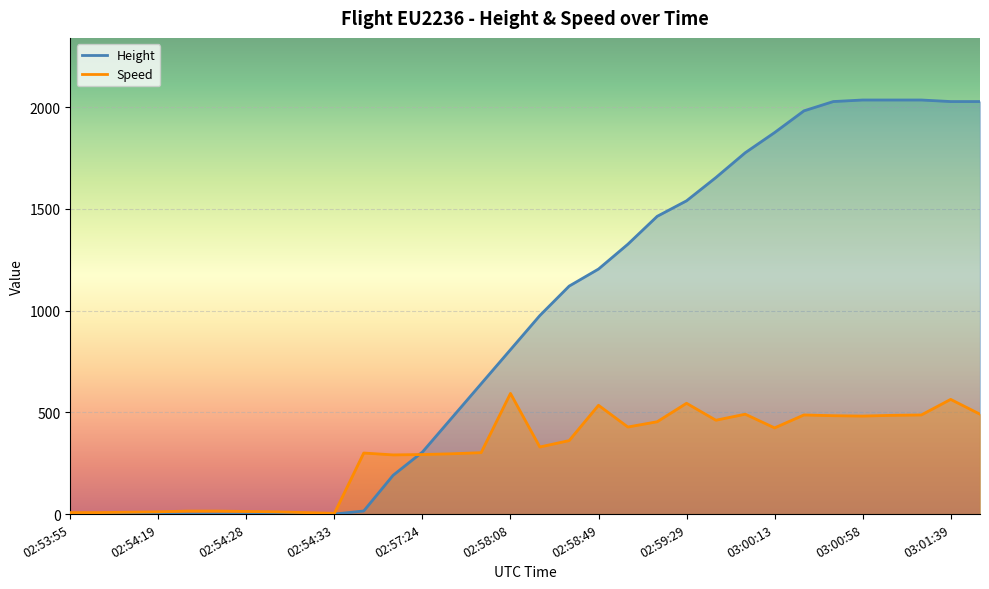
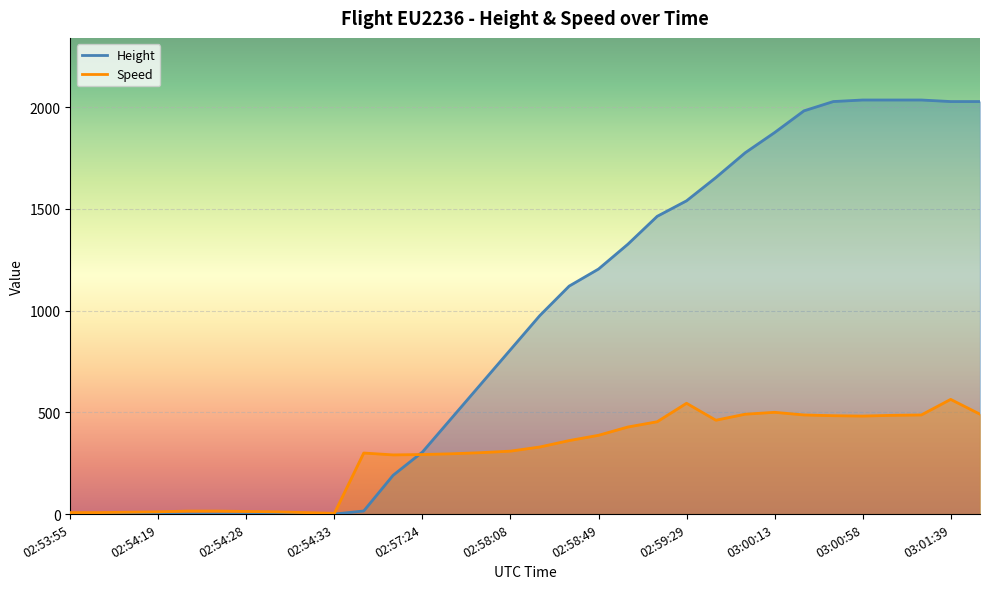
Speed, 02:58:08: 590 -> 310
Speed, 02:58:49: 530 -> 390
Speed, 03:00:13: 420 -> 500
